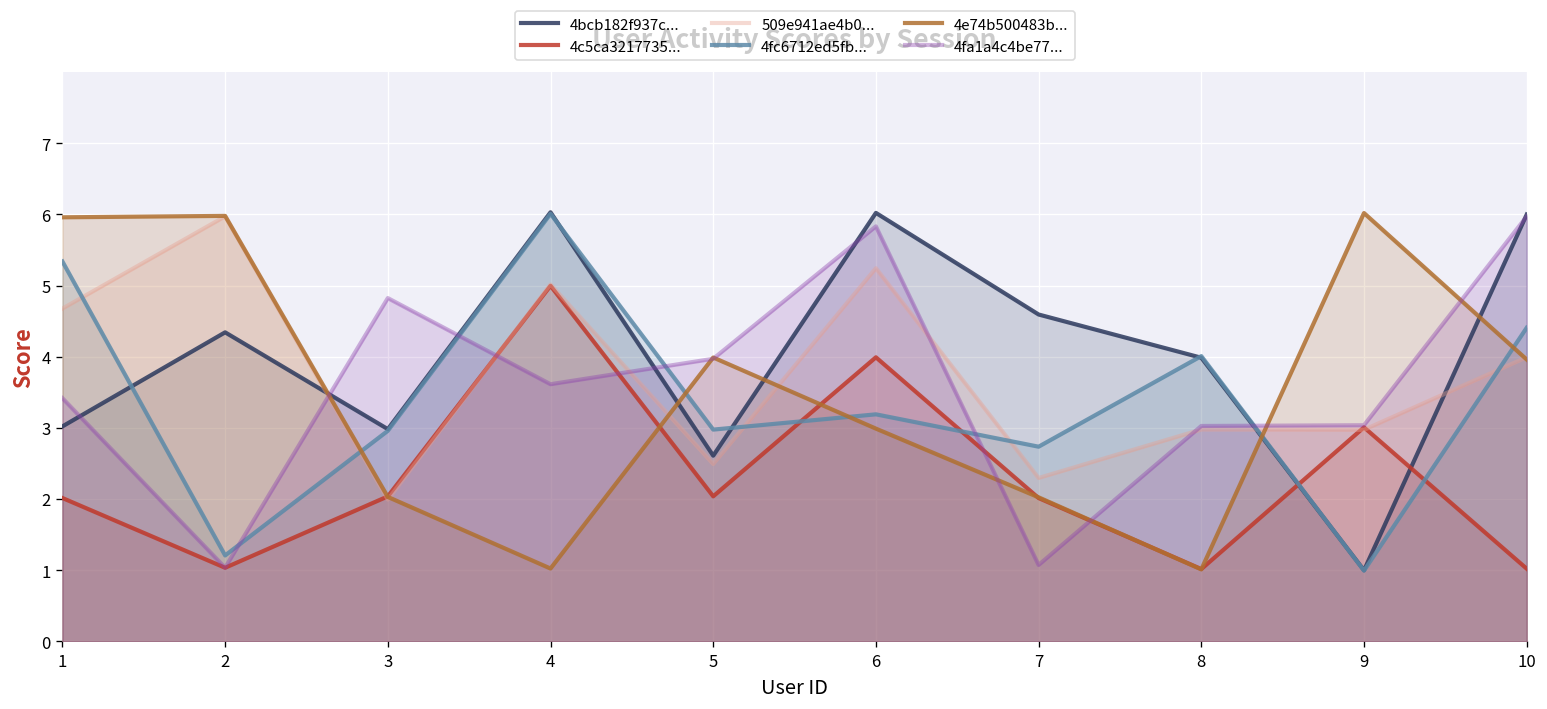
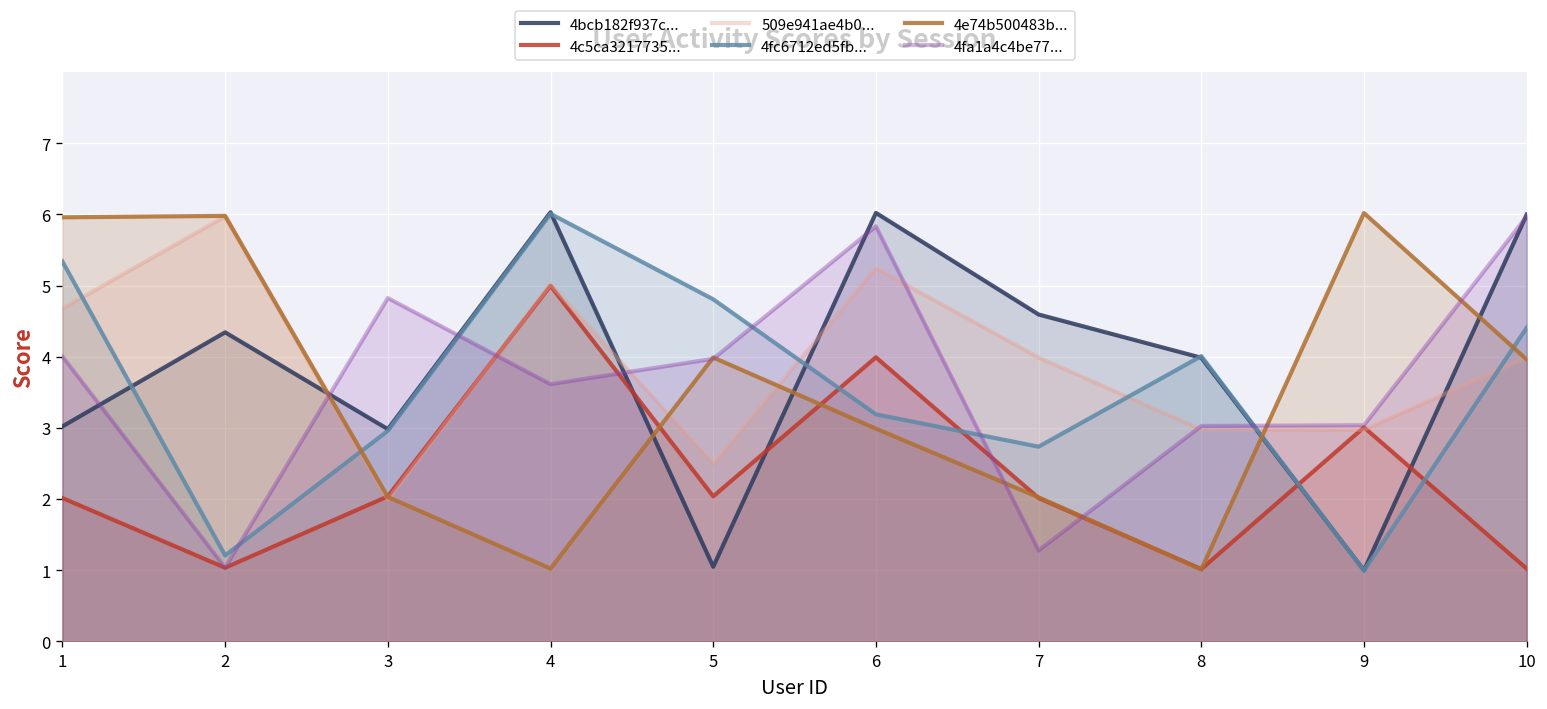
4fa1a4c4be77..., 1: 3.4 -> 4.0
4bcb182f937c..., 5: 2.6 -> 1.0
4fc6712ed5fb..., 5: 3.0 -> 4.8
509e941ae4b0..., 7: 2.3 -> 4.0
4fa1a4c4be77..., 7: 1.1 -> 1.3
